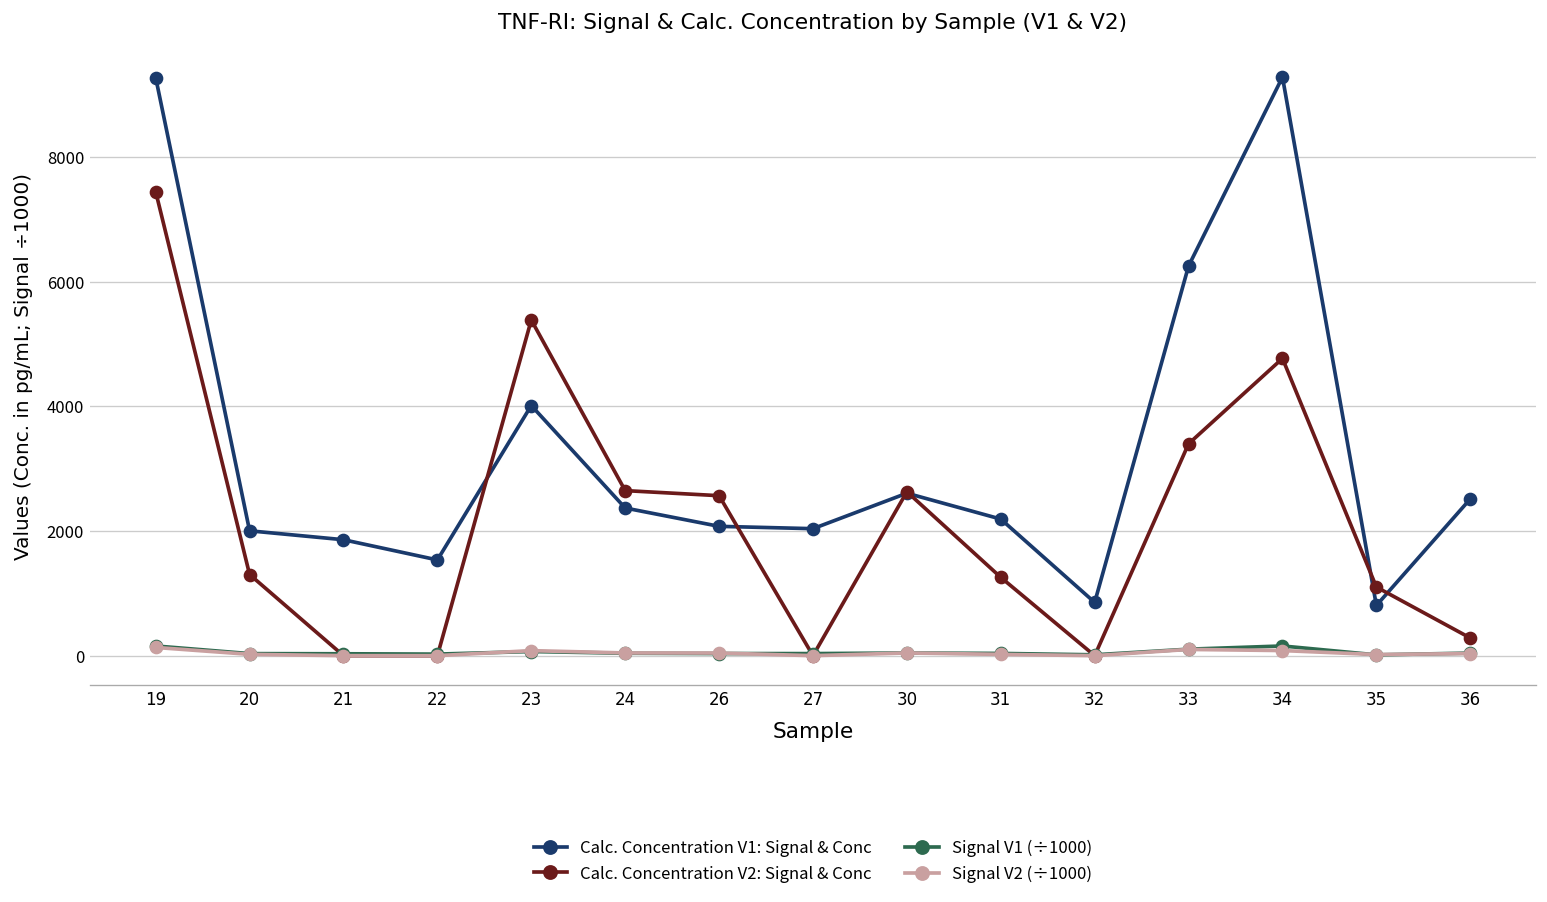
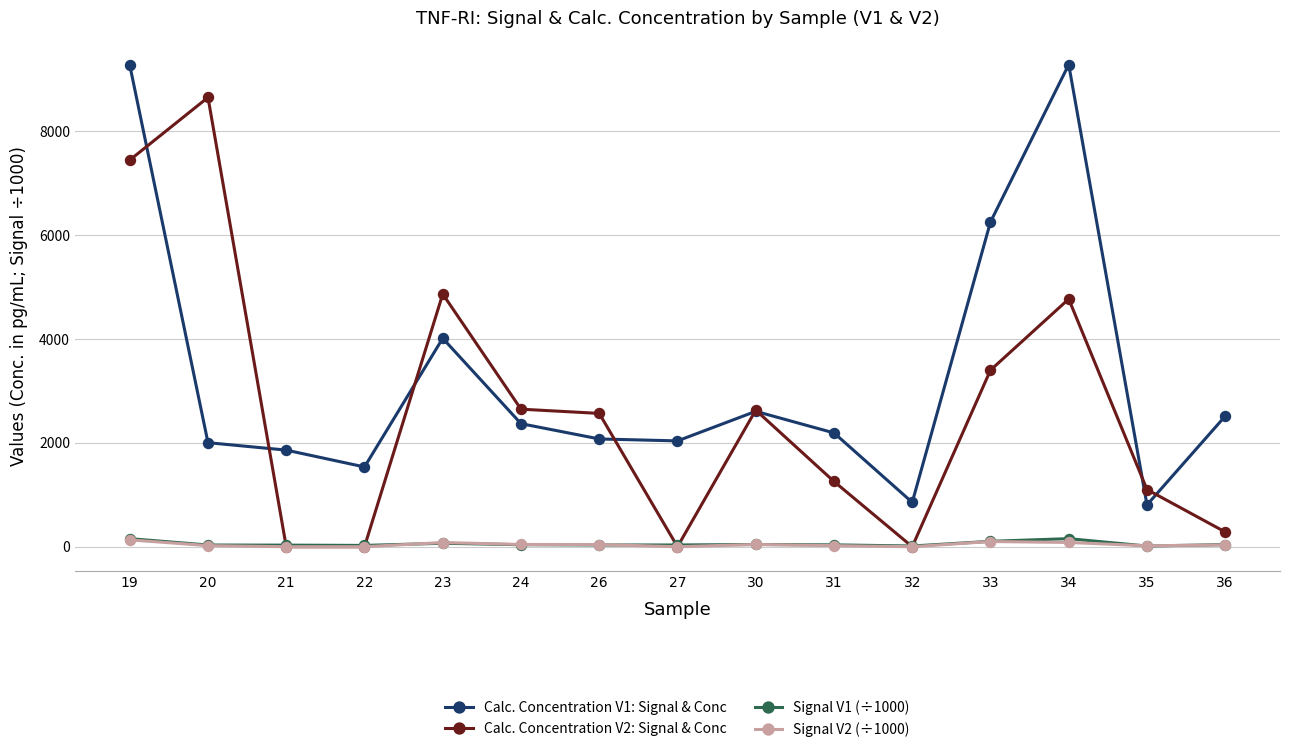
Calc. Concentration V2: Signal & Conc, 20: 1300 -> 8600
Calc. Concentration V2: Signal & Conc, 23: 5400 -> 4900
